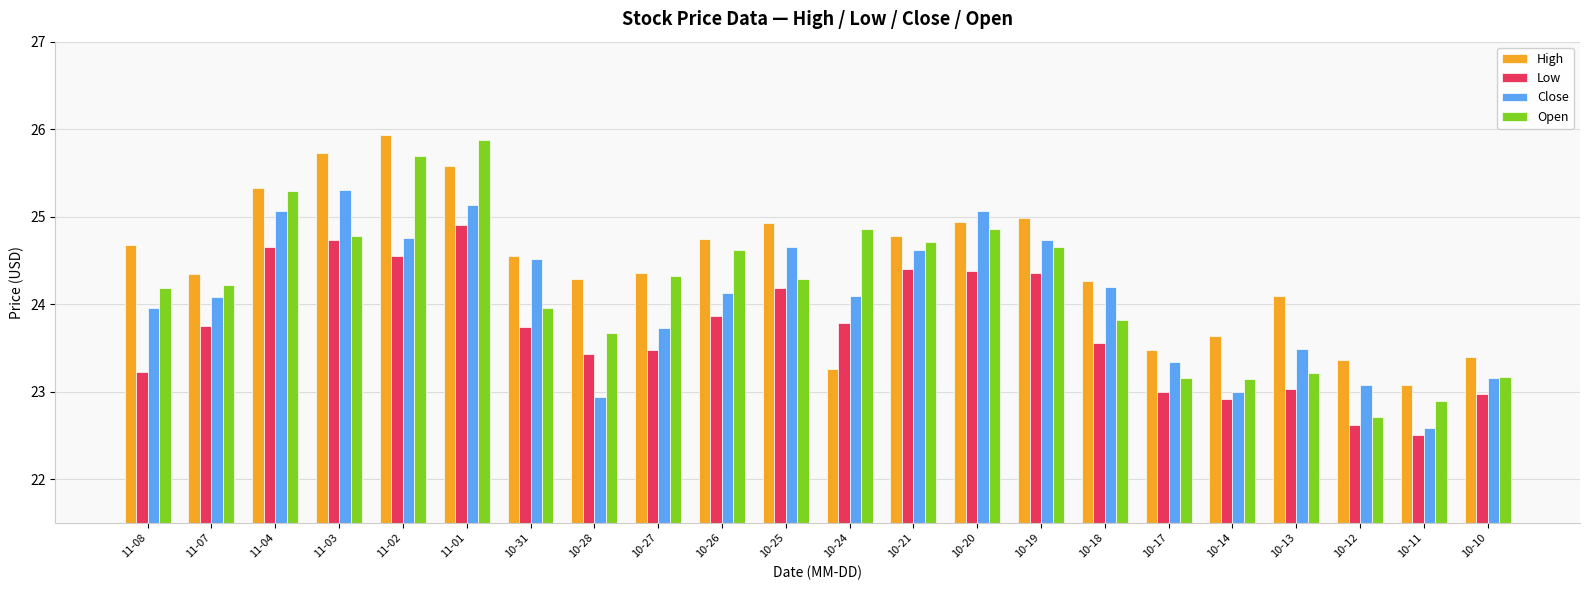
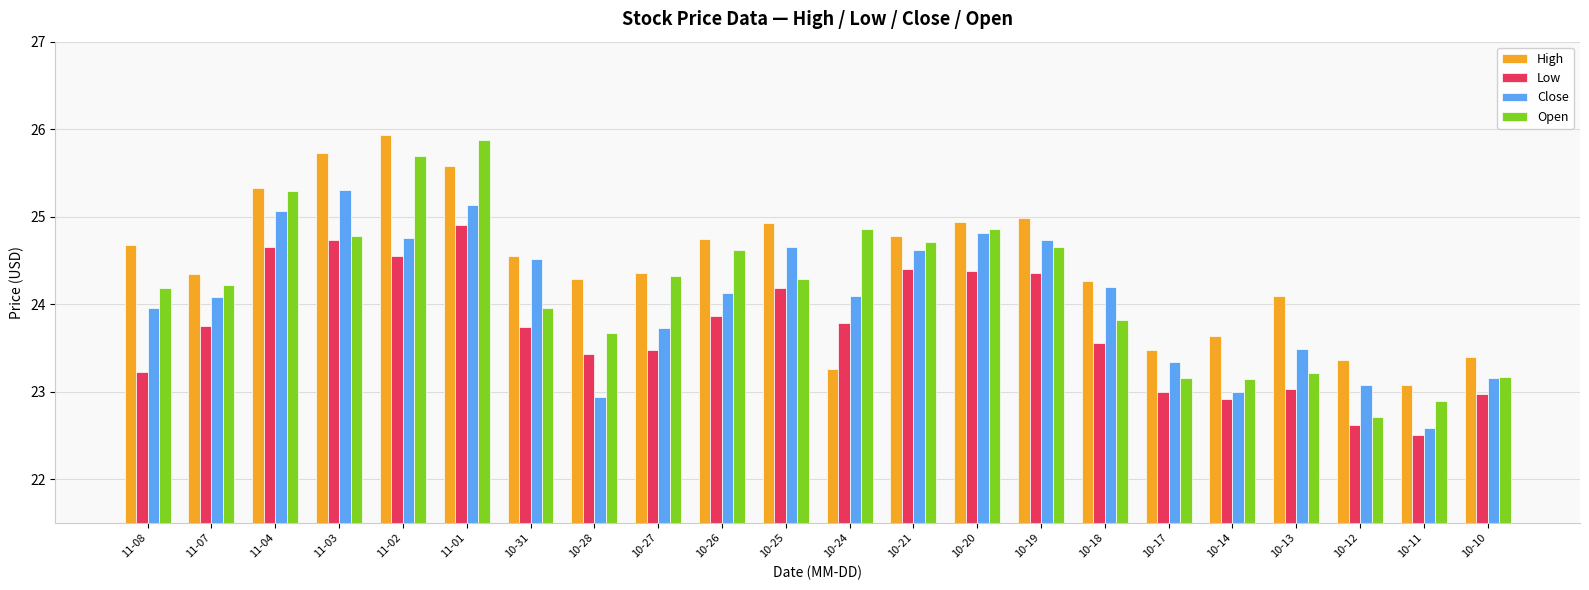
Close, 10-20: 25.1 -> 24.8
